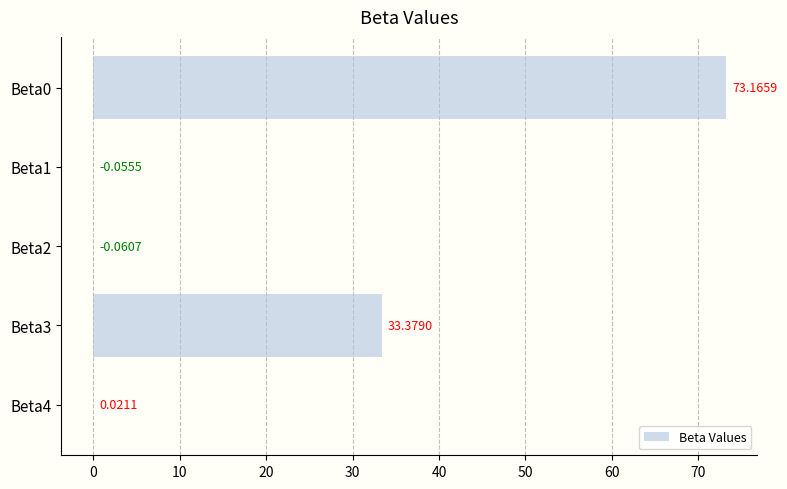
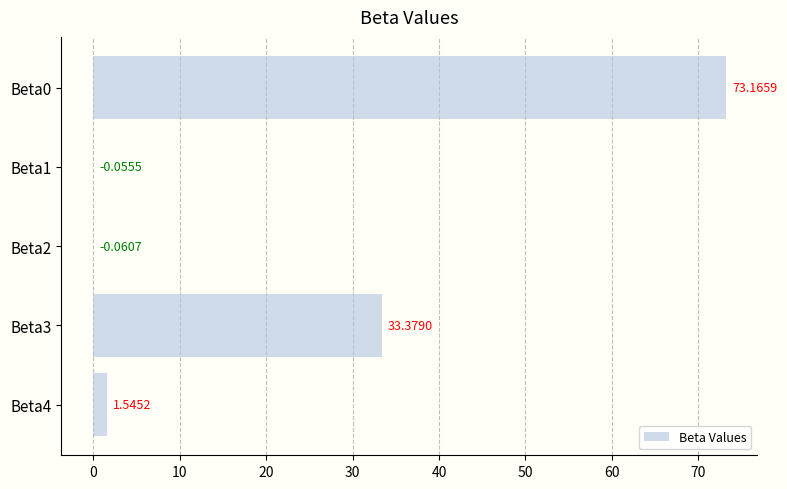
Beta4: 0.0211 -> 1.5452
